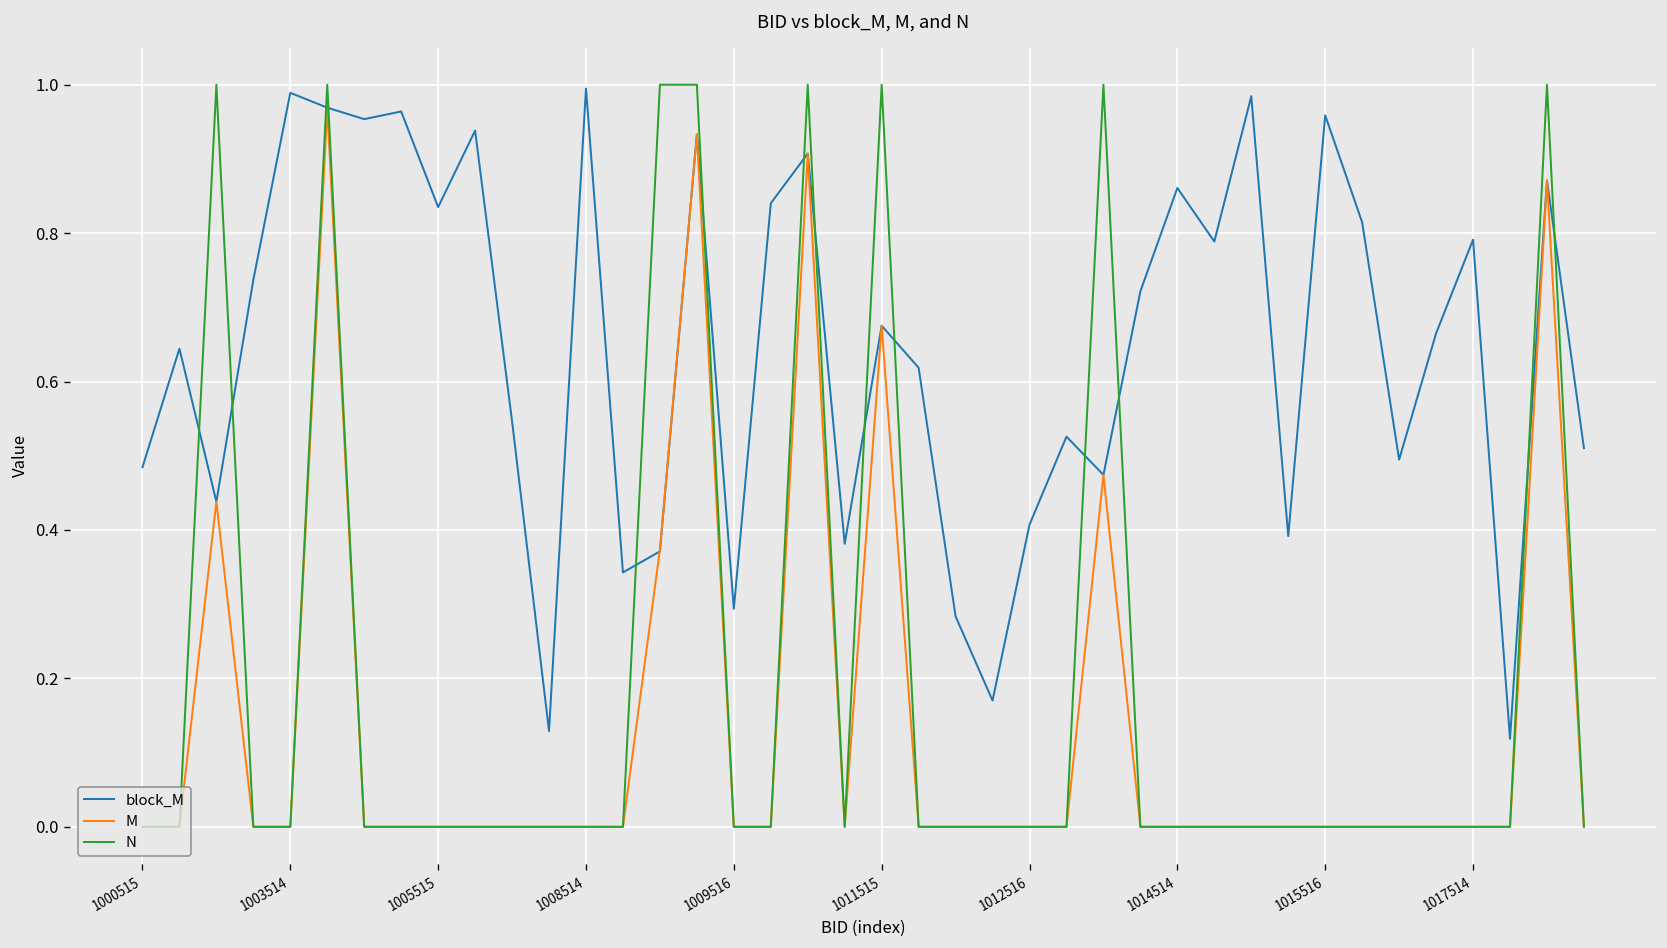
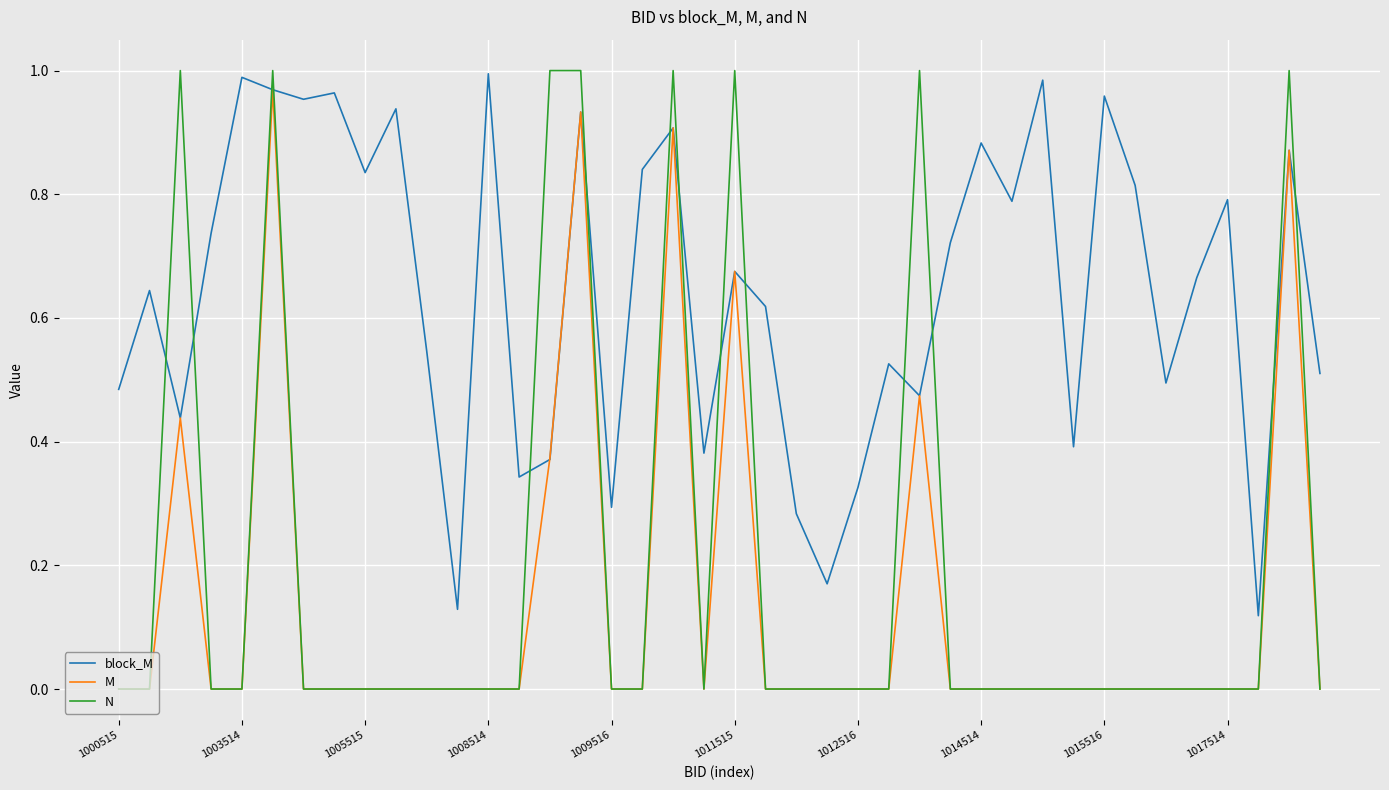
block_M, 1012516: 0.41 -> 0.33
block_M, 1014514: 0.86 -> 0.88
